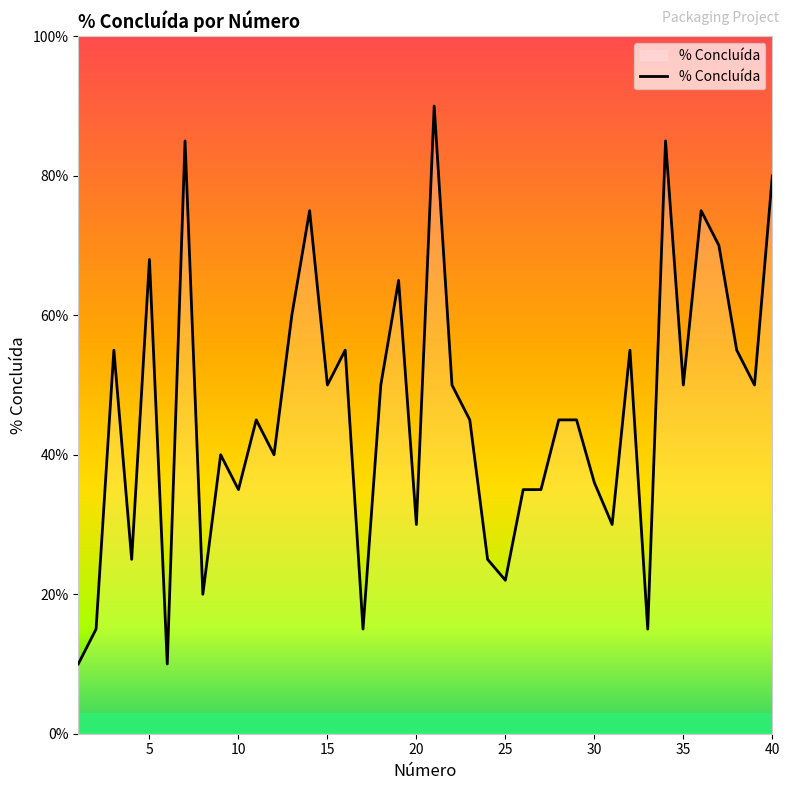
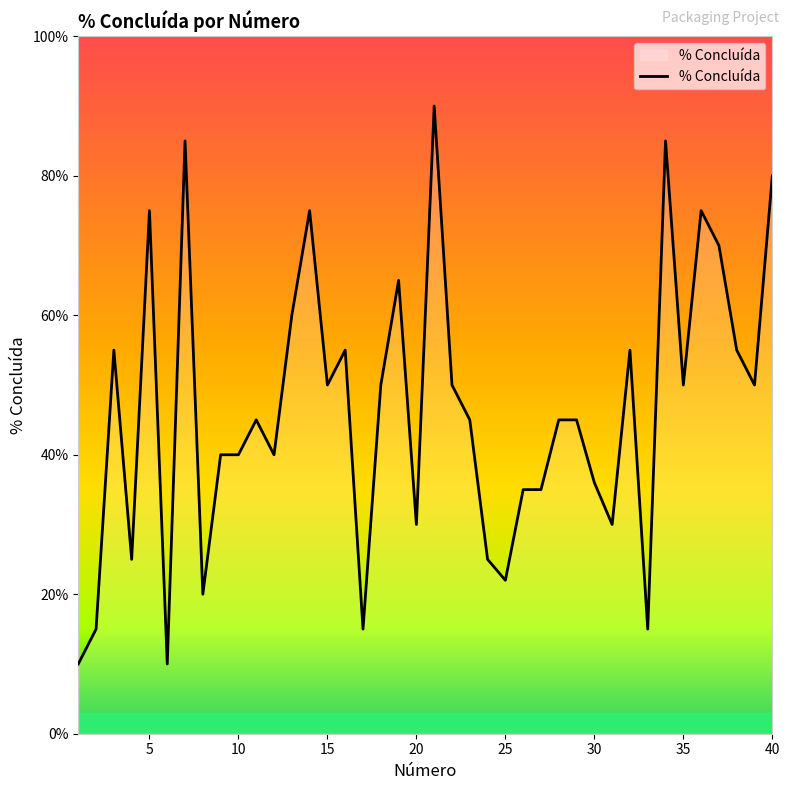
5: 68% -> 75%
10: 35% -> 40%
